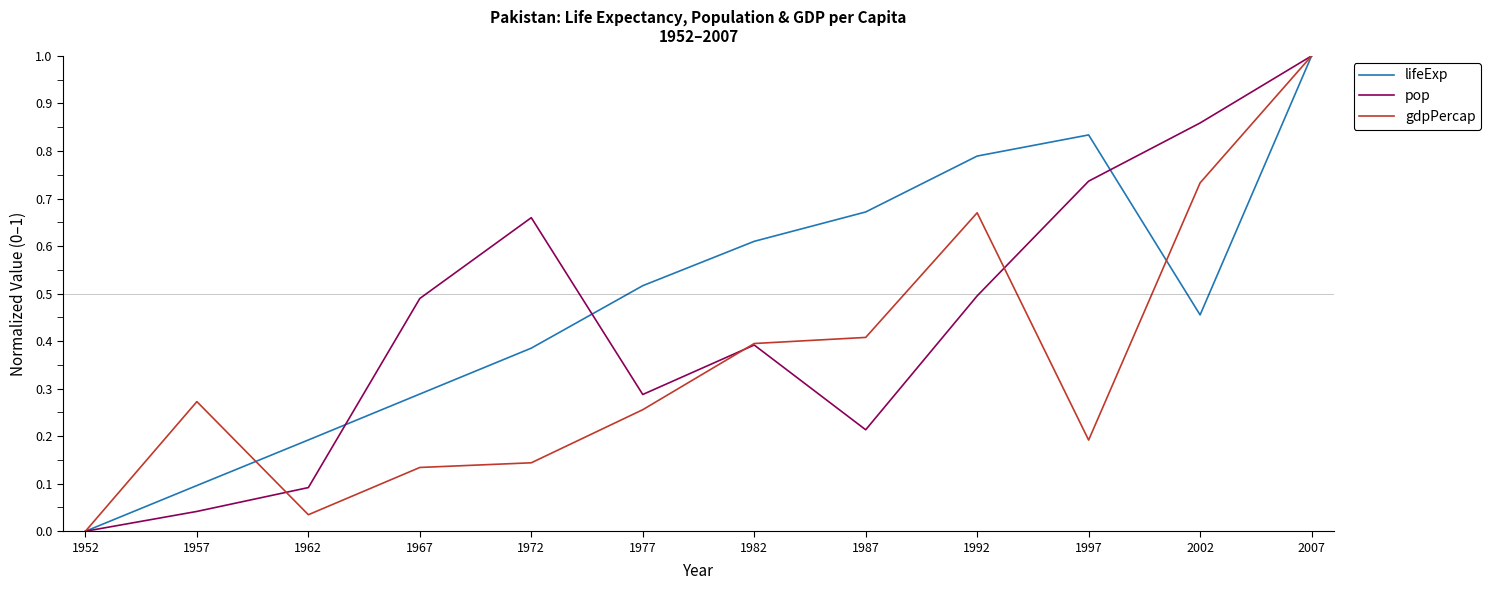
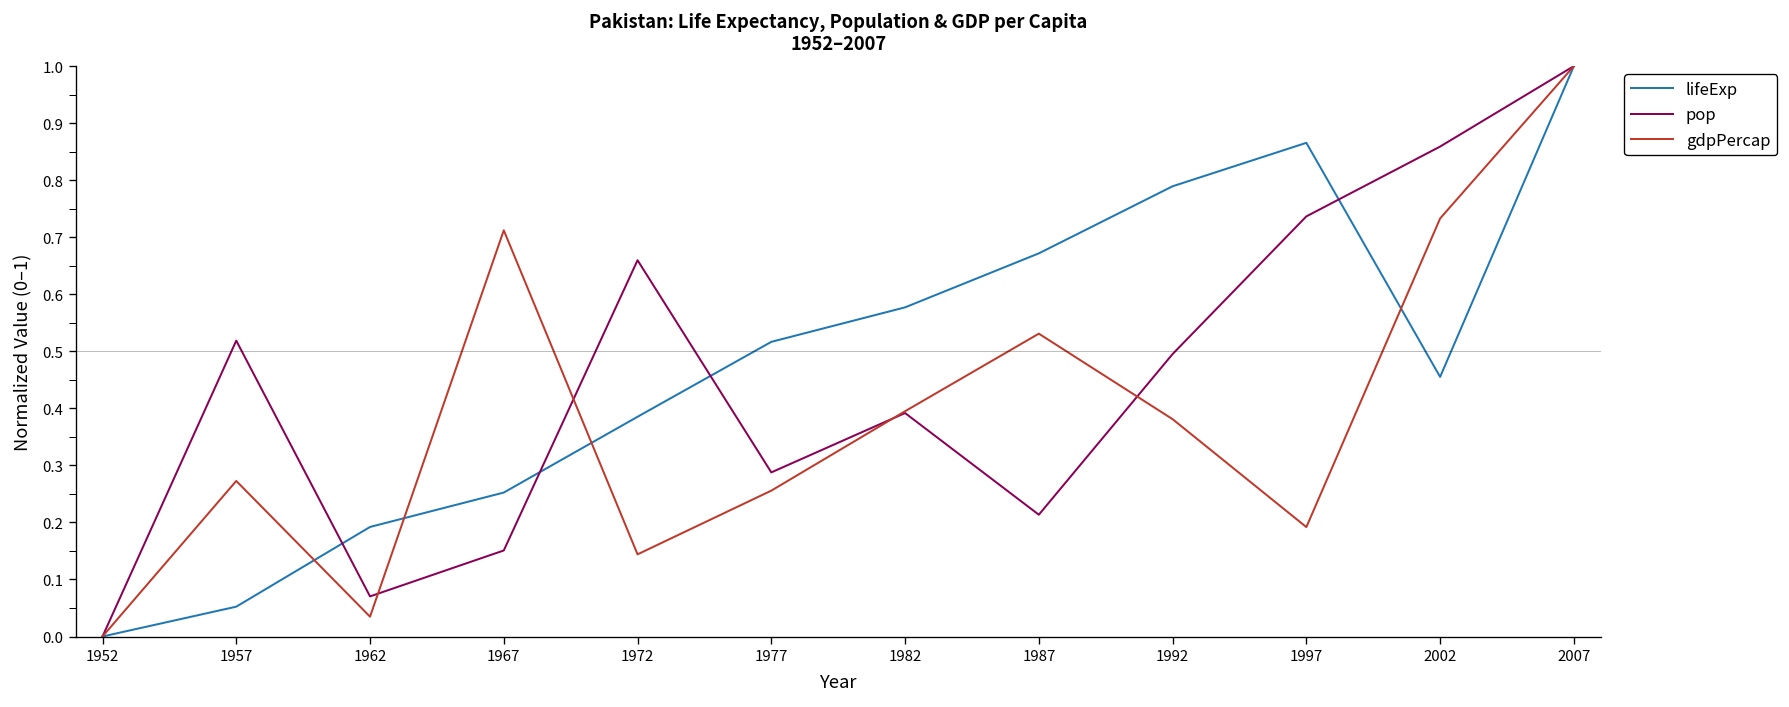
lifeExp, 1957: 0.10 -> 0.05
pop, 1957: 0.04 -> 0.52
pop, 1962: 0.09 -> 0.07
lifeExp, 1967: 0.29 -> 0.25
pop, 1967: 0.49 -> 0.15
gdpPercap, 1967: 0.13 -> 0.71
lifeExp, 1982: 0.61 -> 0.58
gdpPercap, 1987: 0.41 -> 0.53
gdpPercap, 1992: 0.67 -> 0.38
lifeExp, 1997: 0.83 -> 0.87
